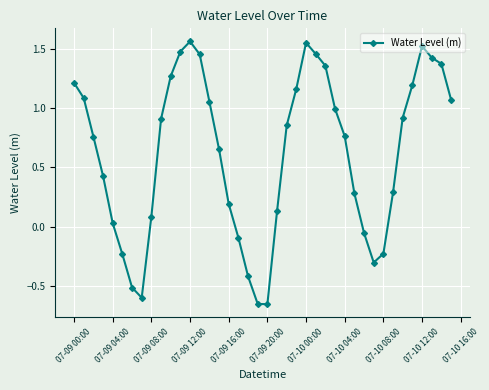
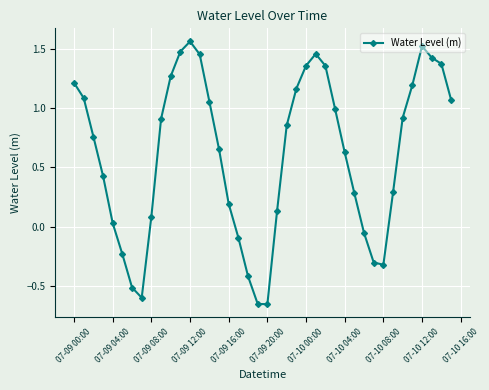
07-10 00:00: 1.55 -> 1.36
07-10 04:00: 0.76 -> 0.63
07-10 08:00: -0.23 -> -0.32
